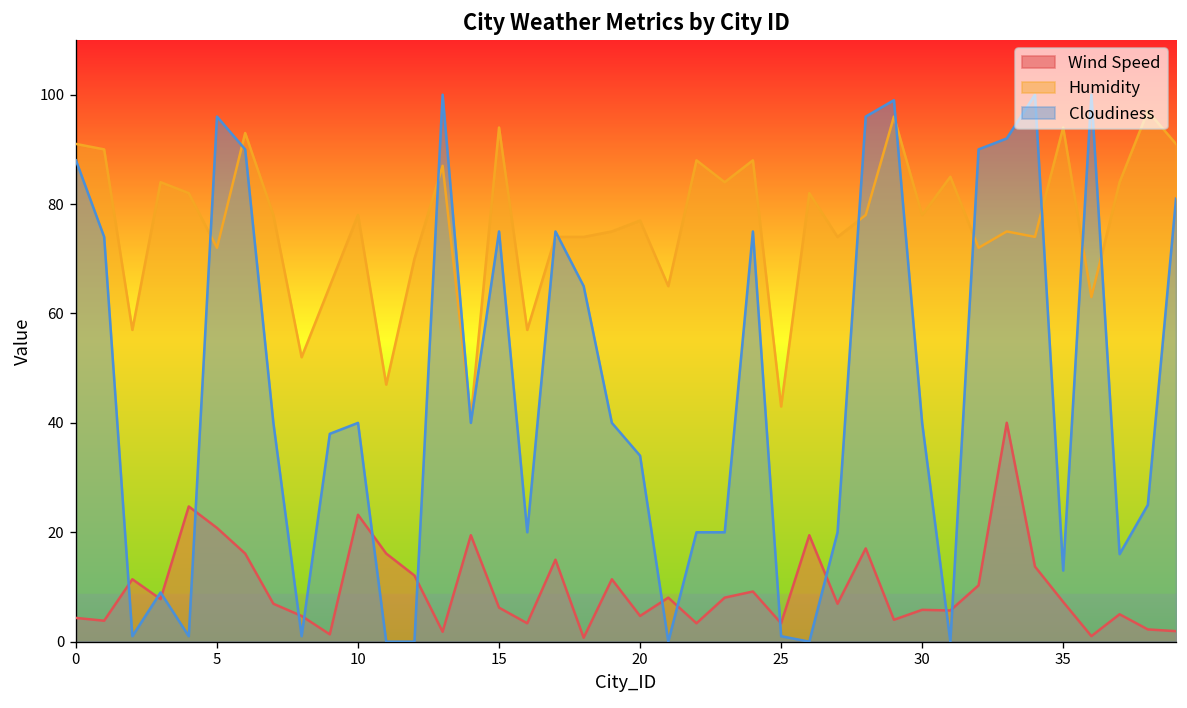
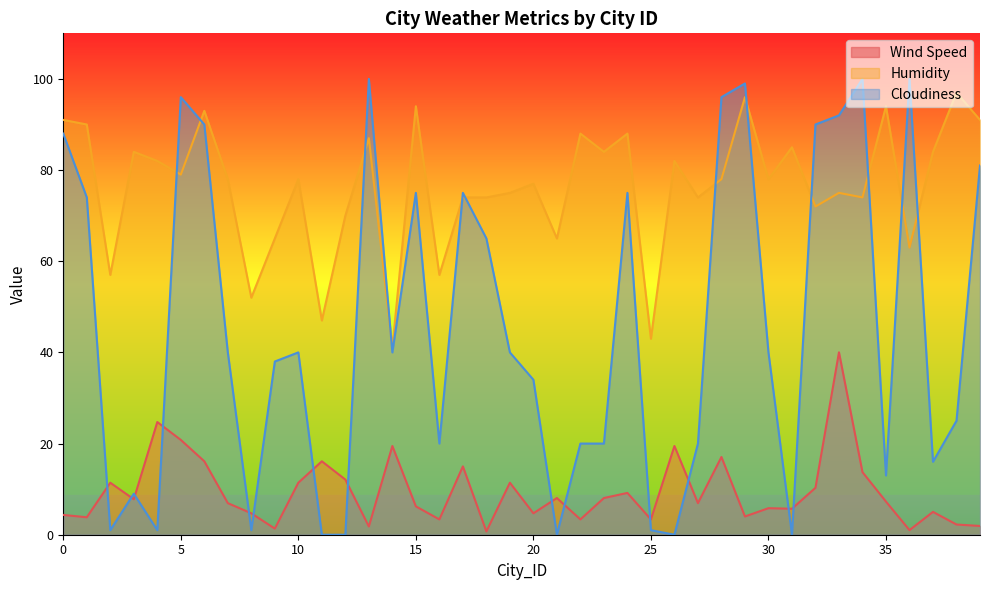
Humidity, 5: 72 -> 79
Wind Speed, 10: 23 -> 11
